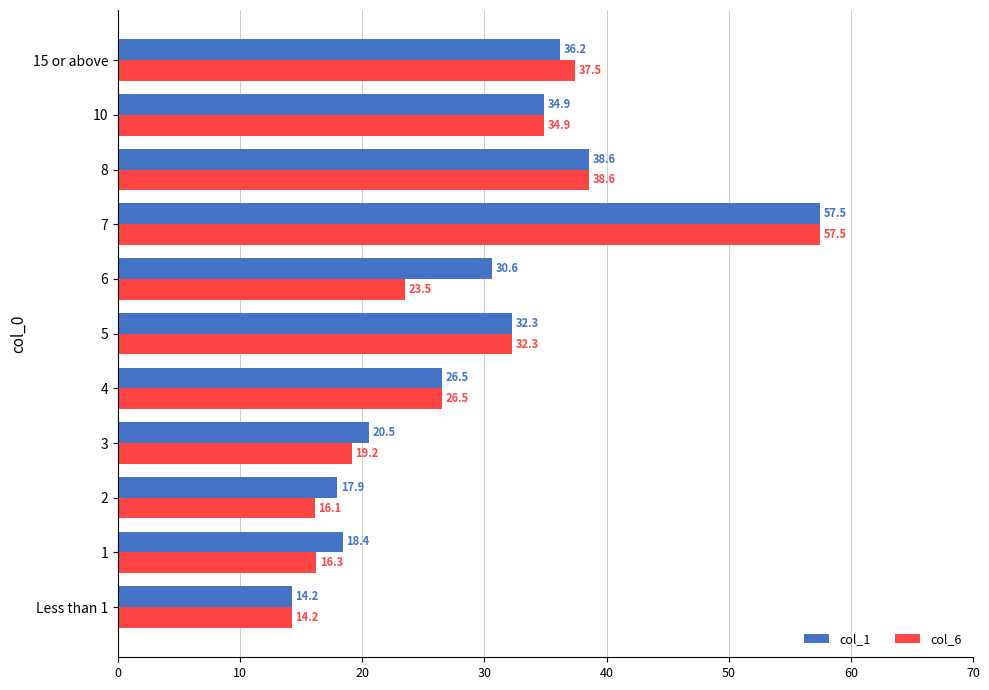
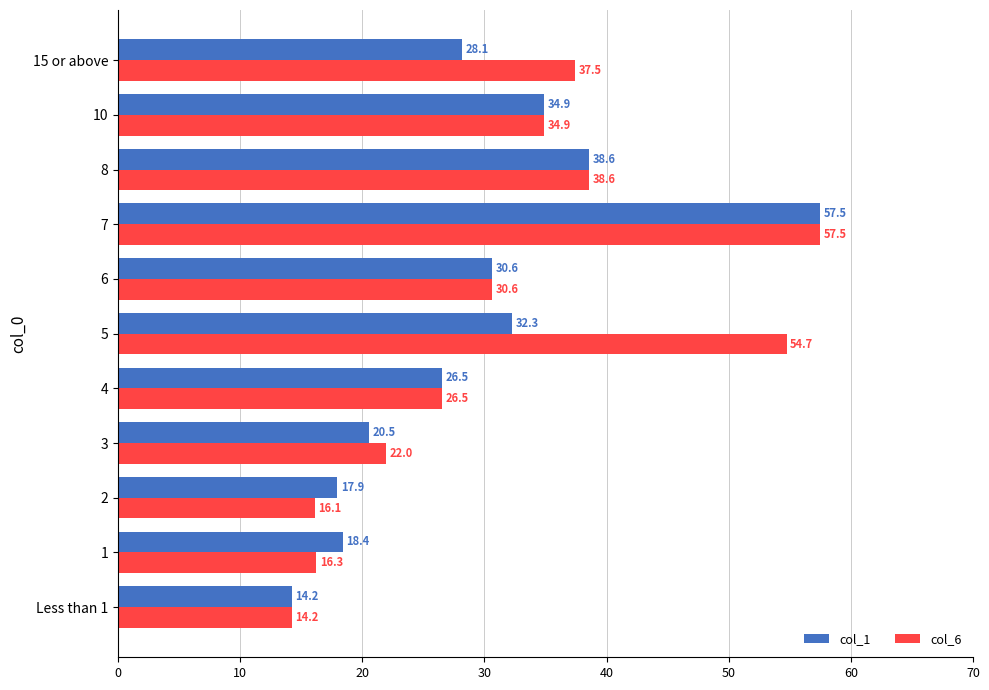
col_1, 15 or above: 36.2 -> 28.1
col_6, 6: 23.5 -> 30.6
col_6, 5: 32.3 -> 54.7
col_6, 3: 19.2 -> 22.0
